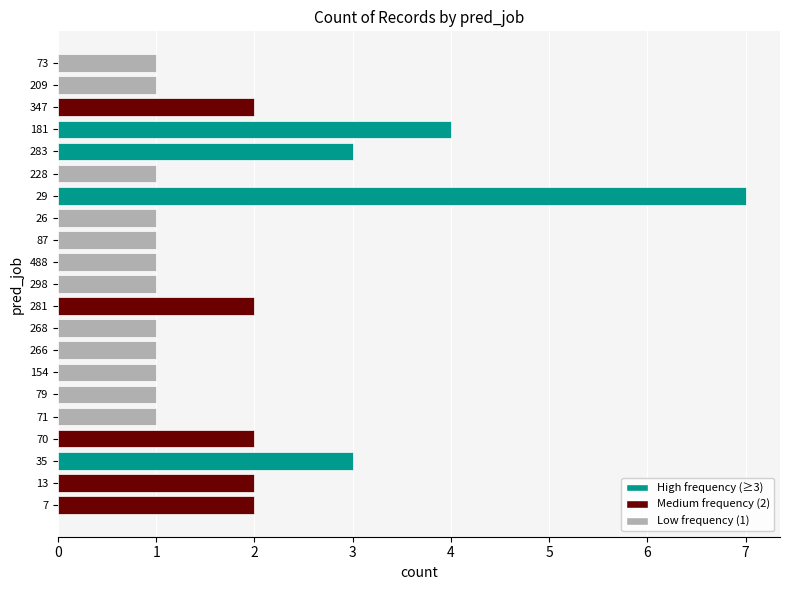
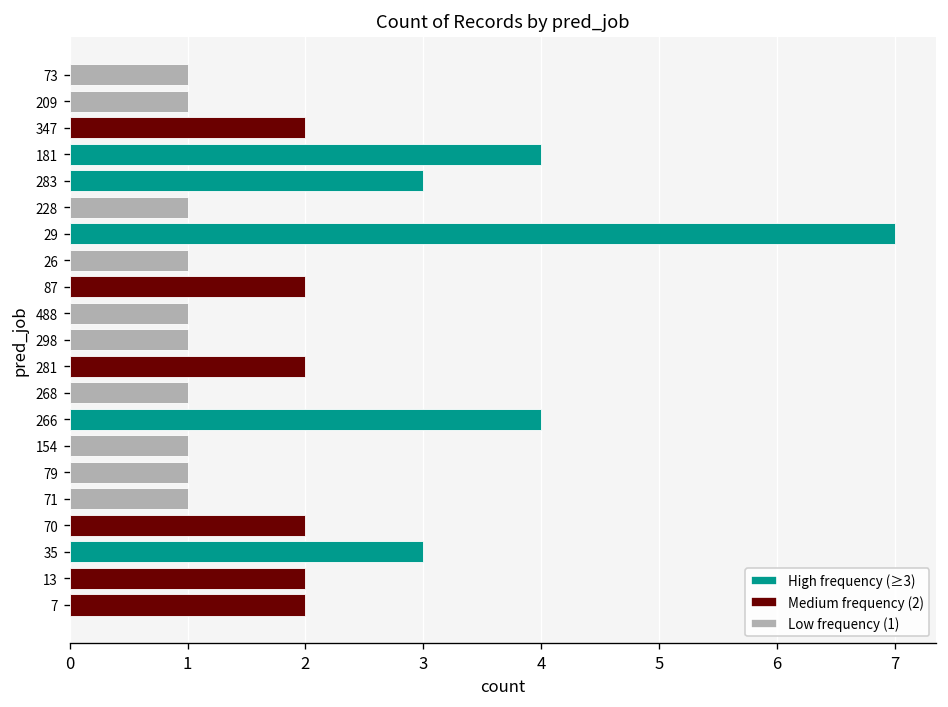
87: 1 -> 2
266: 1 -> 4
